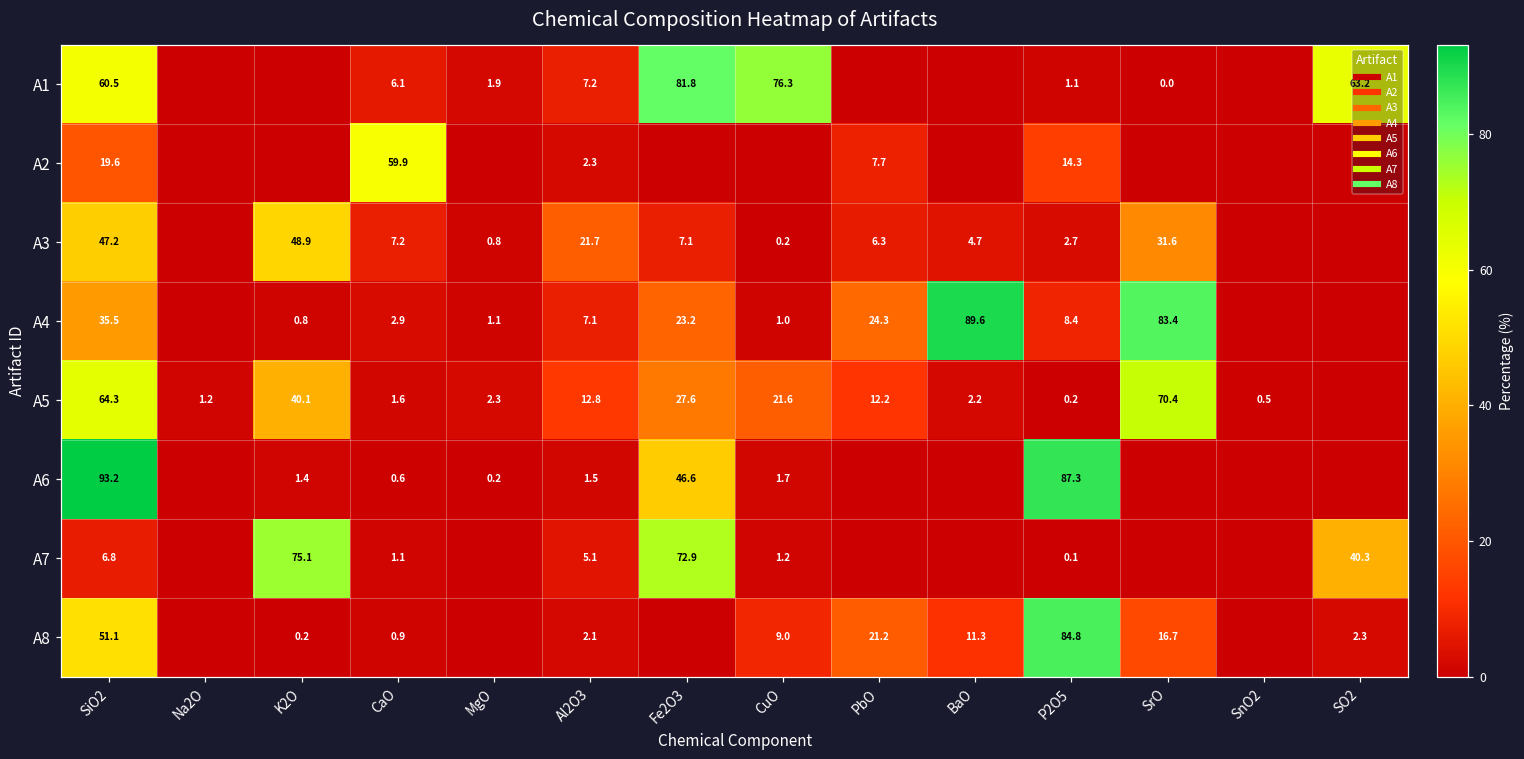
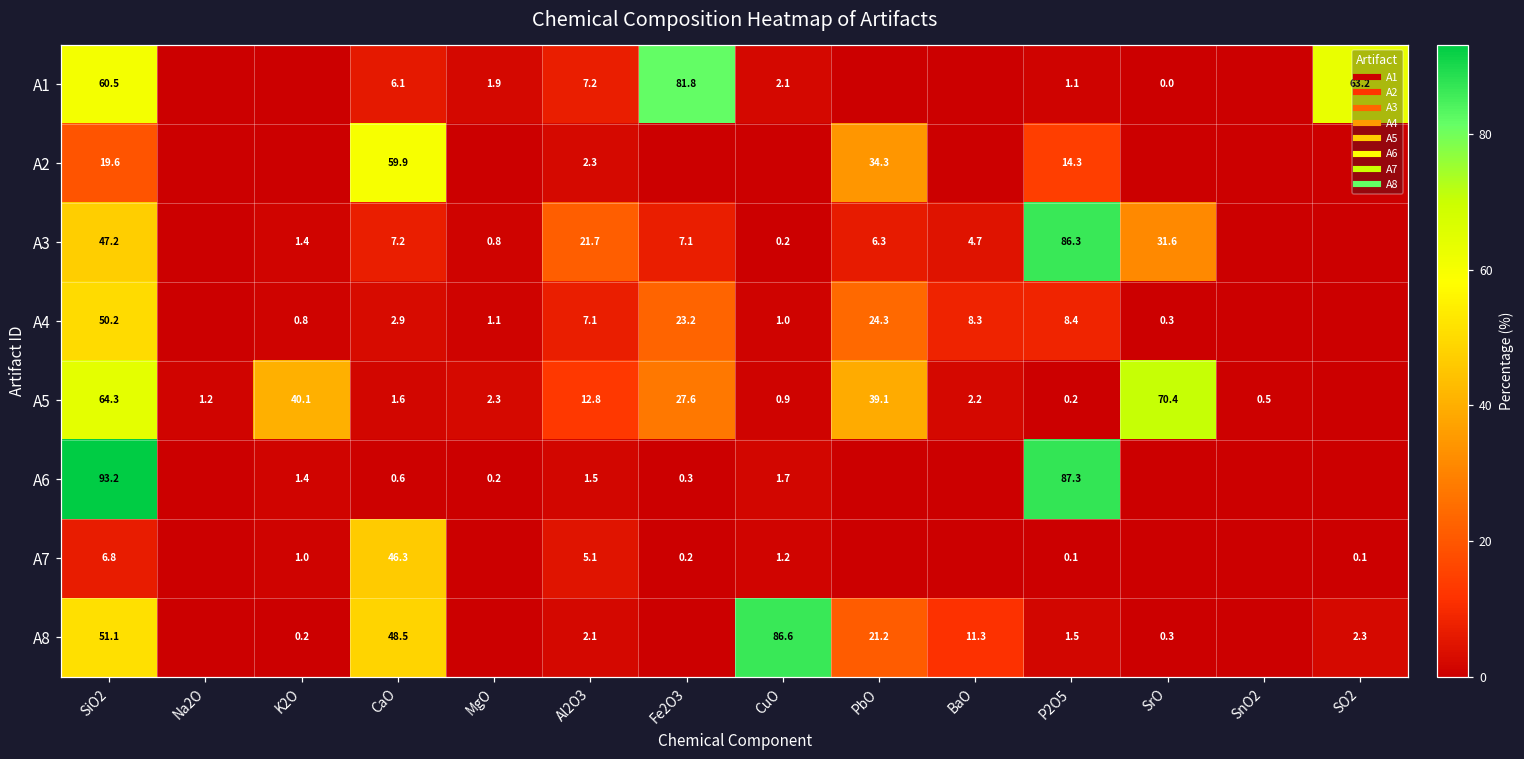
A1, CuO: 76.3 -> 2.1
A2, PbO: 7.7 -> 34.3
A3, K2O: 48.9 -> 1.4
A3, P2O5: 2.7 -> 86.3
A4, SiO2: 35.5 -> 50.2
A4, BaO: 89.6 -> 8.3
A4, SrO: 83.4 -> 0.3
A5, CuO: 21.6 -> 0.9
A5, PbO: 12.2 -> 39.1
A6, Fe2O3: 46.6 -> 0.3
A7, K2O: 75.1 -> 1.0
A7, CaO: 1.1 -> 46.3
A7, Fe2O3: 72.9 -> 0.2
A7, SO2: 40.3 -> 0.1
A8, CaO: 0.9 -> 48.5
A8, CuO: 9.0 -> 86.6
A8, P2O5: 84.8 -> 1.5
A8, SrO: 16.7 -> 0.3
